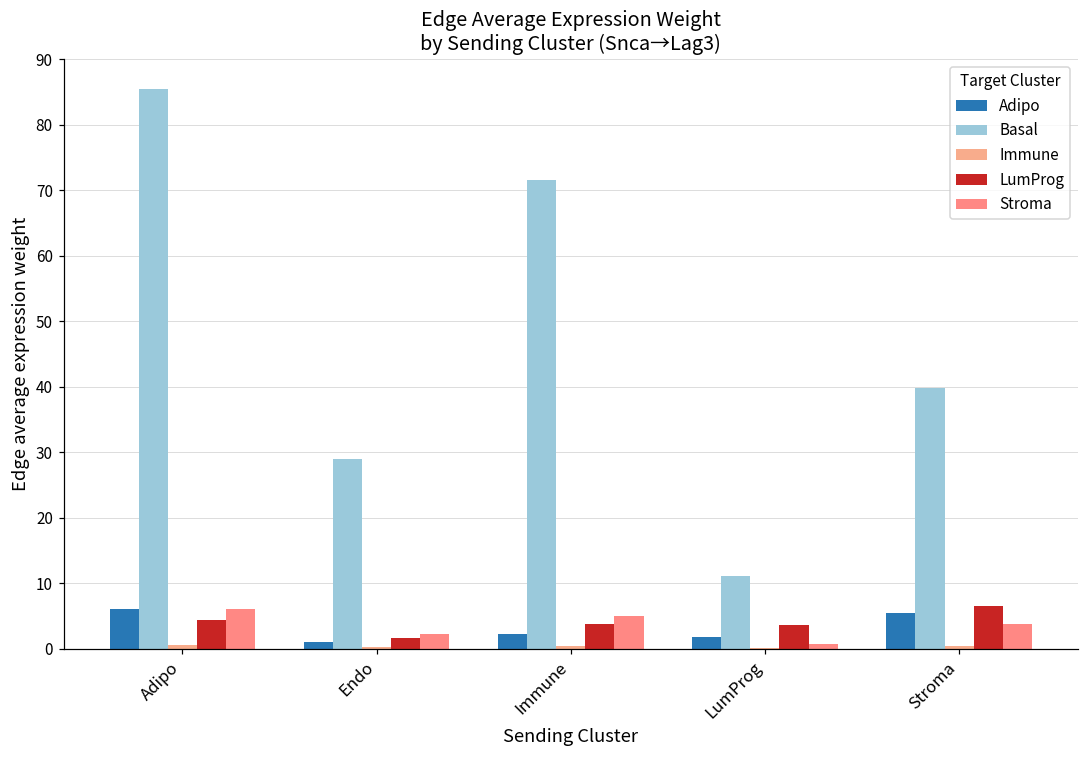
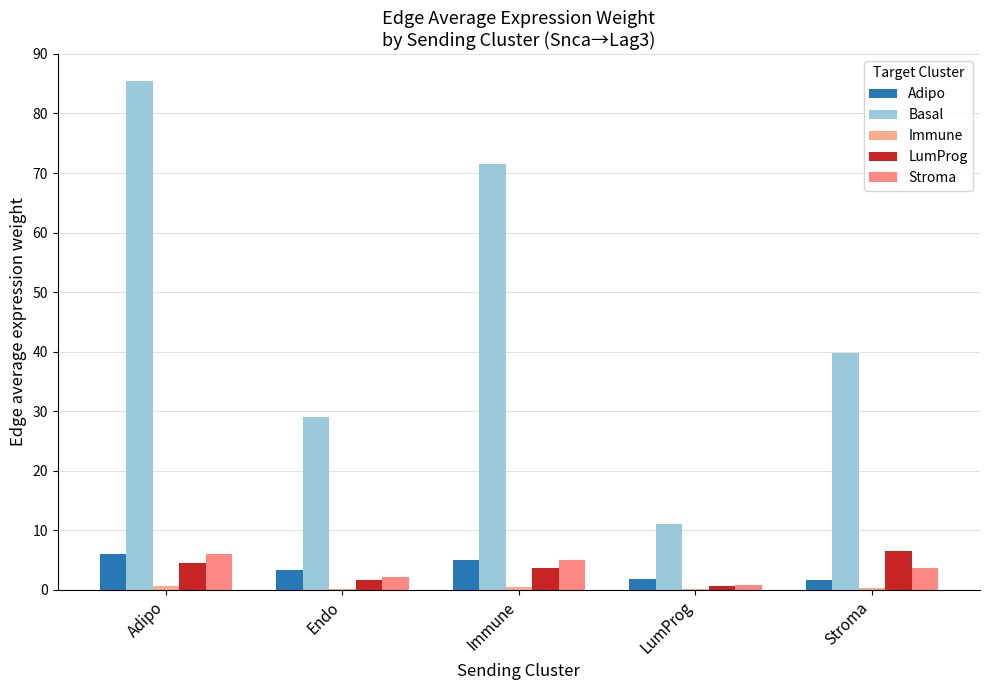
Adipo, Endo: 1 -> 3
Adipo, Immune: 2 -> 5
LumProg, LumProg: 4 -> 1
Adipo, Stroma: 5 -> 2
